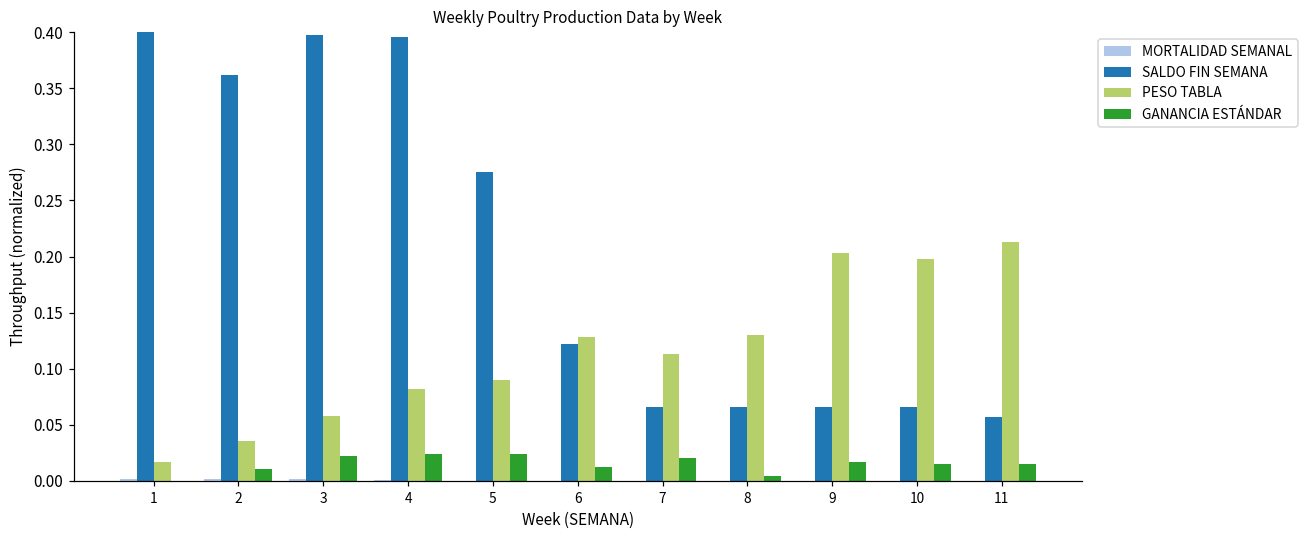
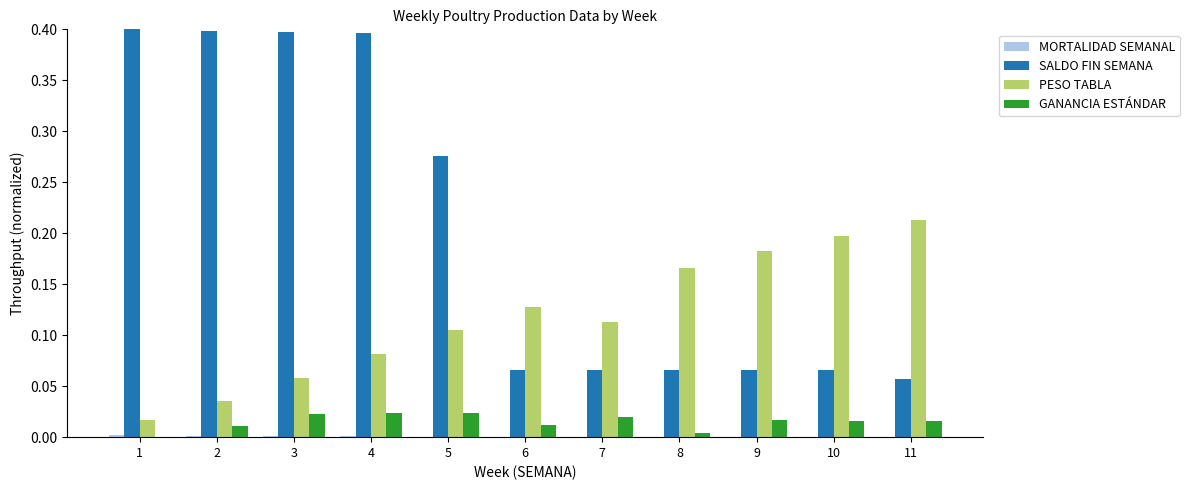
SALDO FIN SEMANA, 2: 0.362 -> 0.399
PESO TABLA, 5: 0.090 -> 0.105
SALDO FIN SEMANA, 6: 0.122 -> 0.066
PESO TABLA, 8: 0.130 -> 0.166
PESO TABLA, 9: 0.203 -> 0.182
